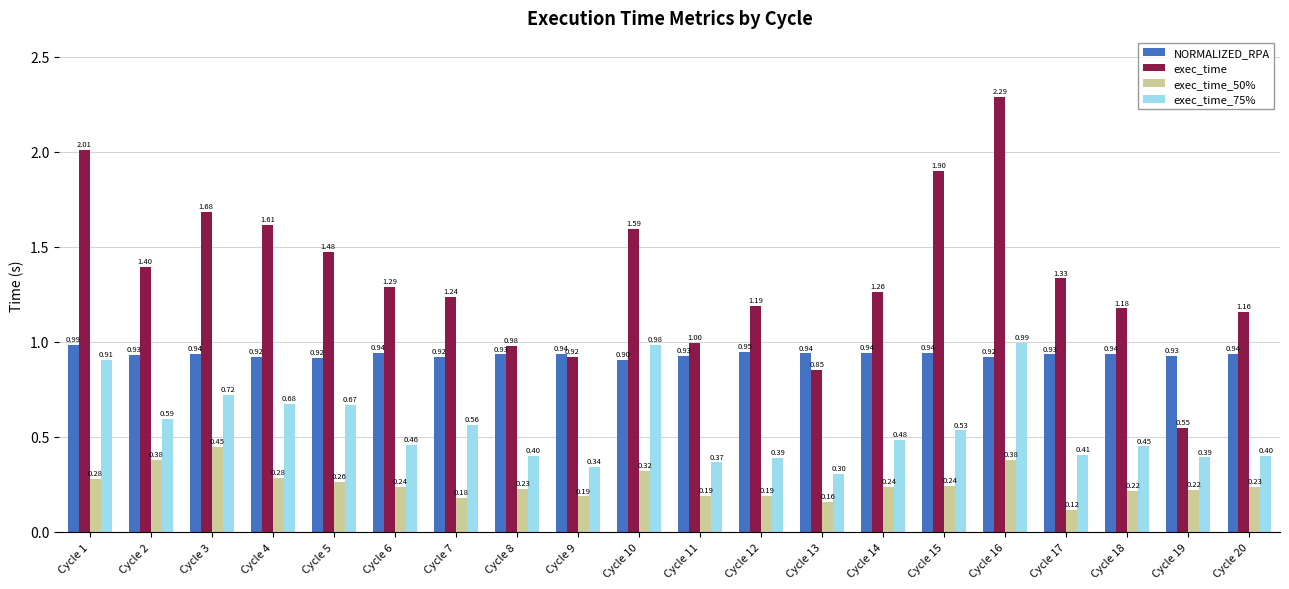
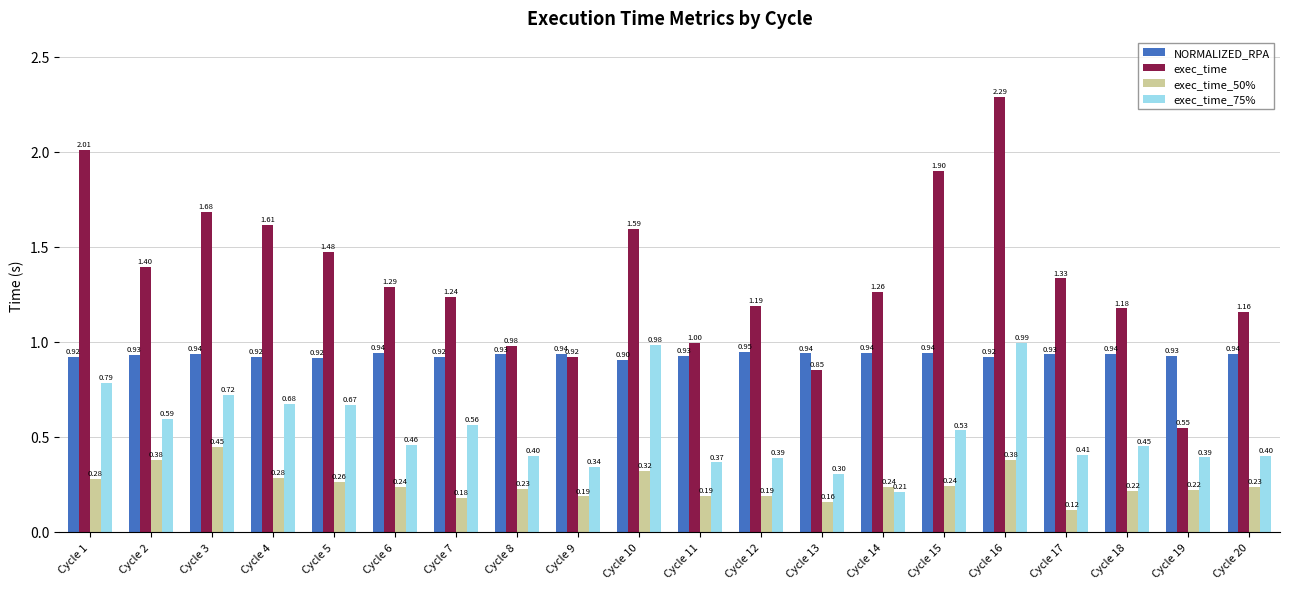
NORMALIZED_RPA, Cycle 1: 0.99 -> 0.92
exec_time_75%, Cycle 1: 0.91 -> 0.79
exec_time_75%, Cycle 14: 0.48 -> 0.21
